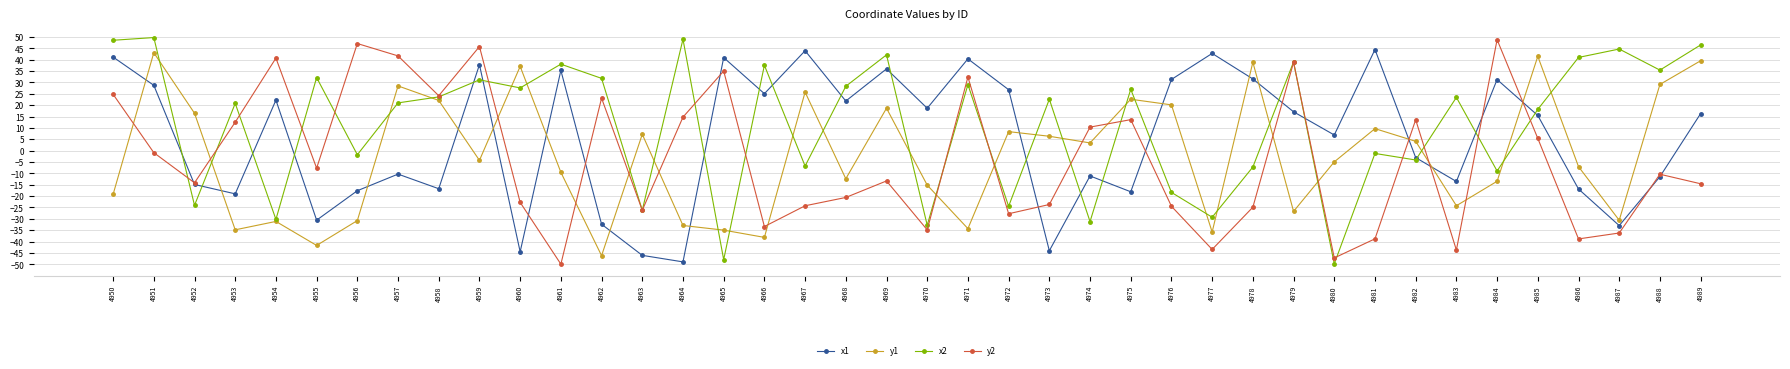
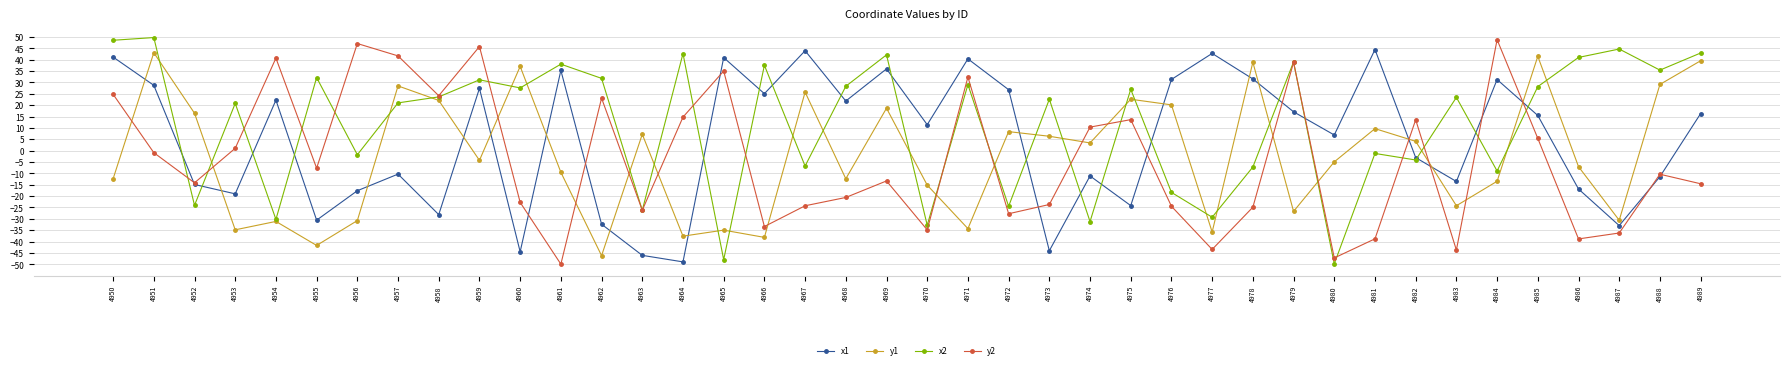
y1, 4950: -19 -> -12
y2, 4953: 13 -> 1
x1, 4958: -17 -> -28
x1, 4959: 38 -> 27
y1, 4964: -33 -> -38
x2, 4964: 49 -> 43
x1, 4970: 19 -> 11
x1, 4975: -18 -> -24
x2, 4985: 18 -> 28
x2, 4989: 46 -> 43
